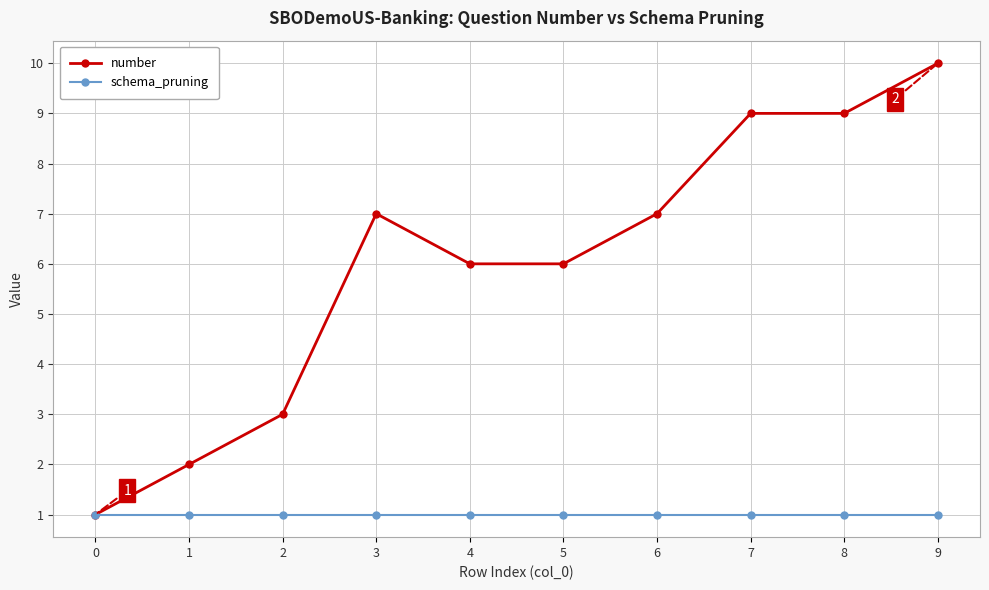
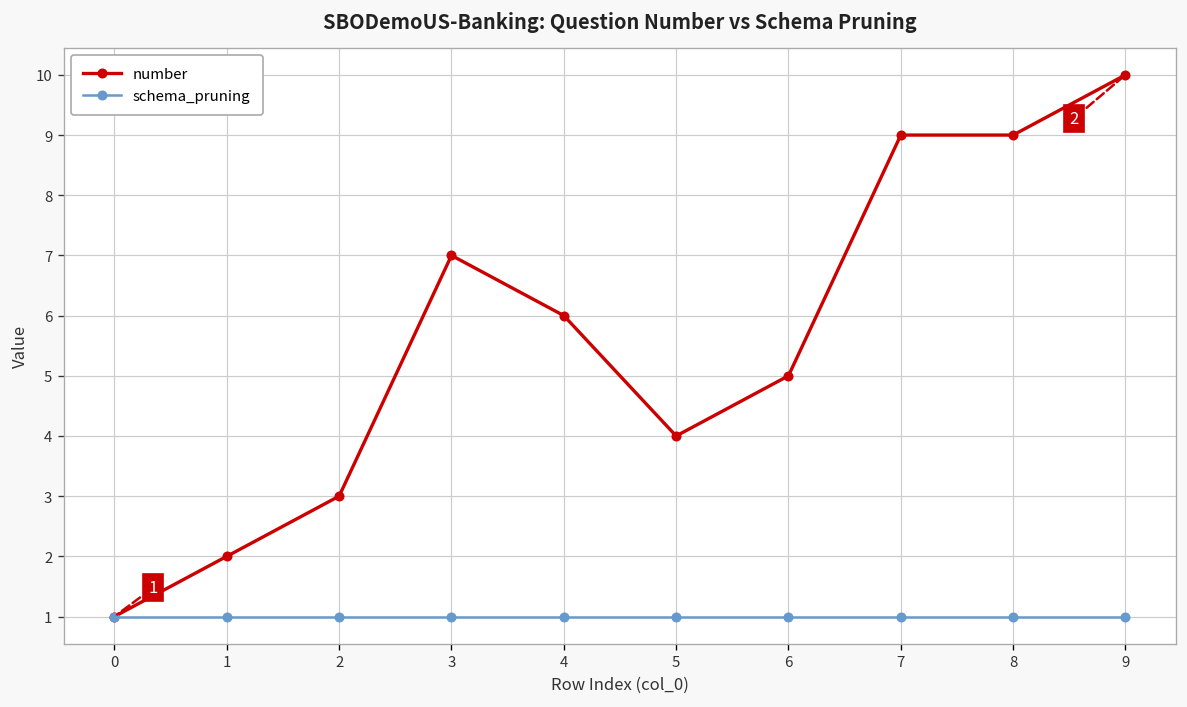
number, 5: 6 -> 4
number, 6: 7 -> 5
